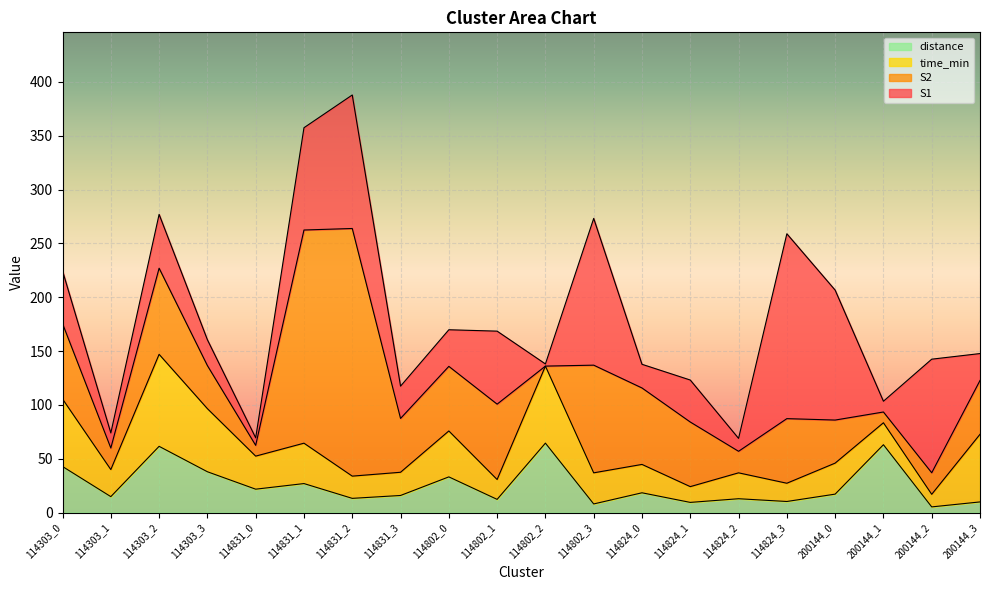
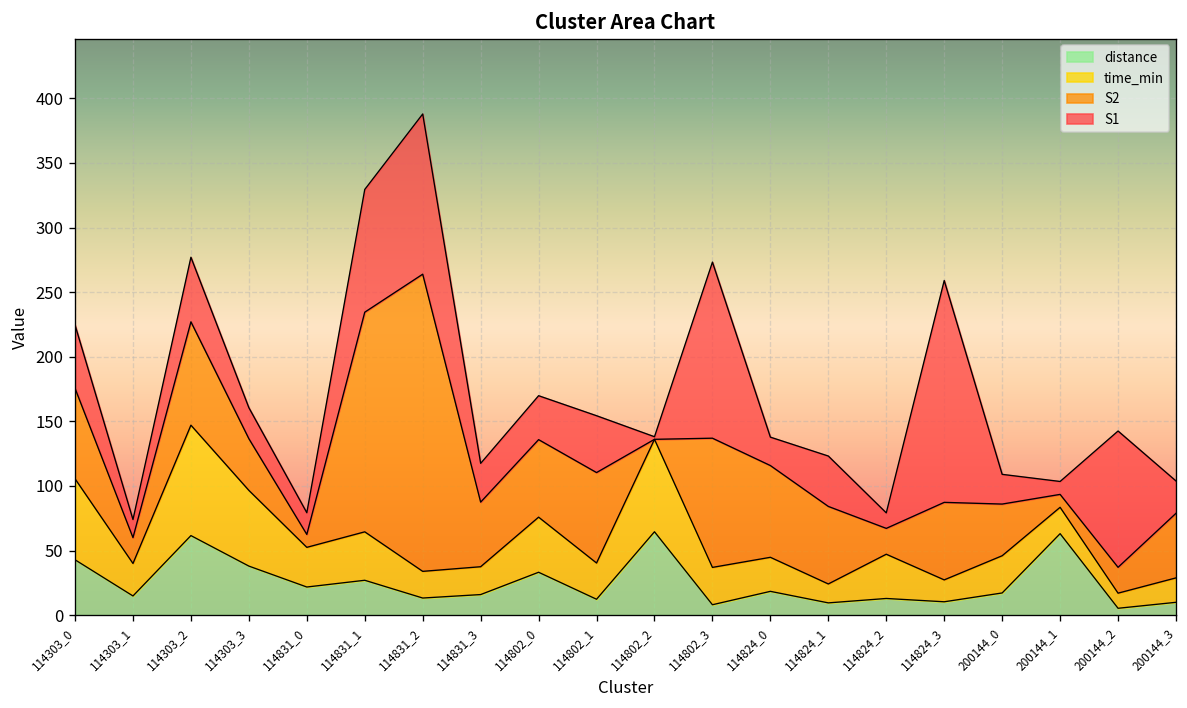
S1, 114831_0: 7 -> 17
S2, 114831_1: 198 -> 170
time_min, 114802_1: 18 -> 28
S1, 114802_1: 68 -> 44
time_min, 114824_2: 24 -> 34
S1, 200144_0: 121 -> 23
time_min, 200144_3: 63 -> 19
